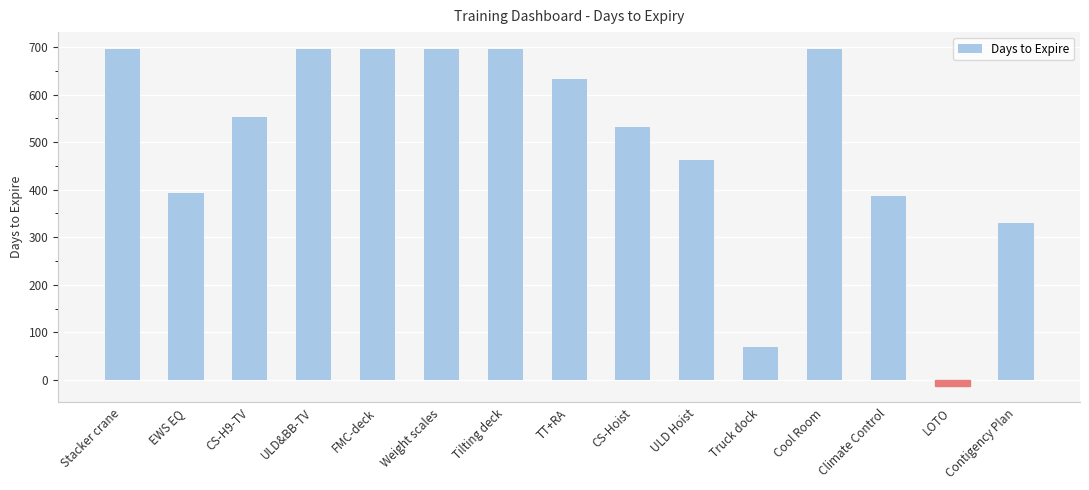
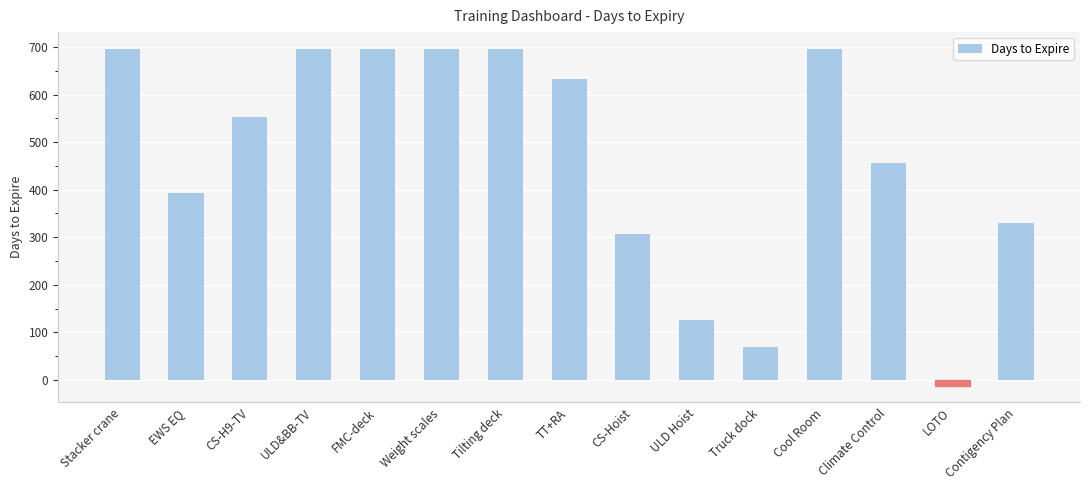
CS-Hoist: 530 -> 310
ULD Hoist: 460 -> 130
Climate Control: 390 -> 460
